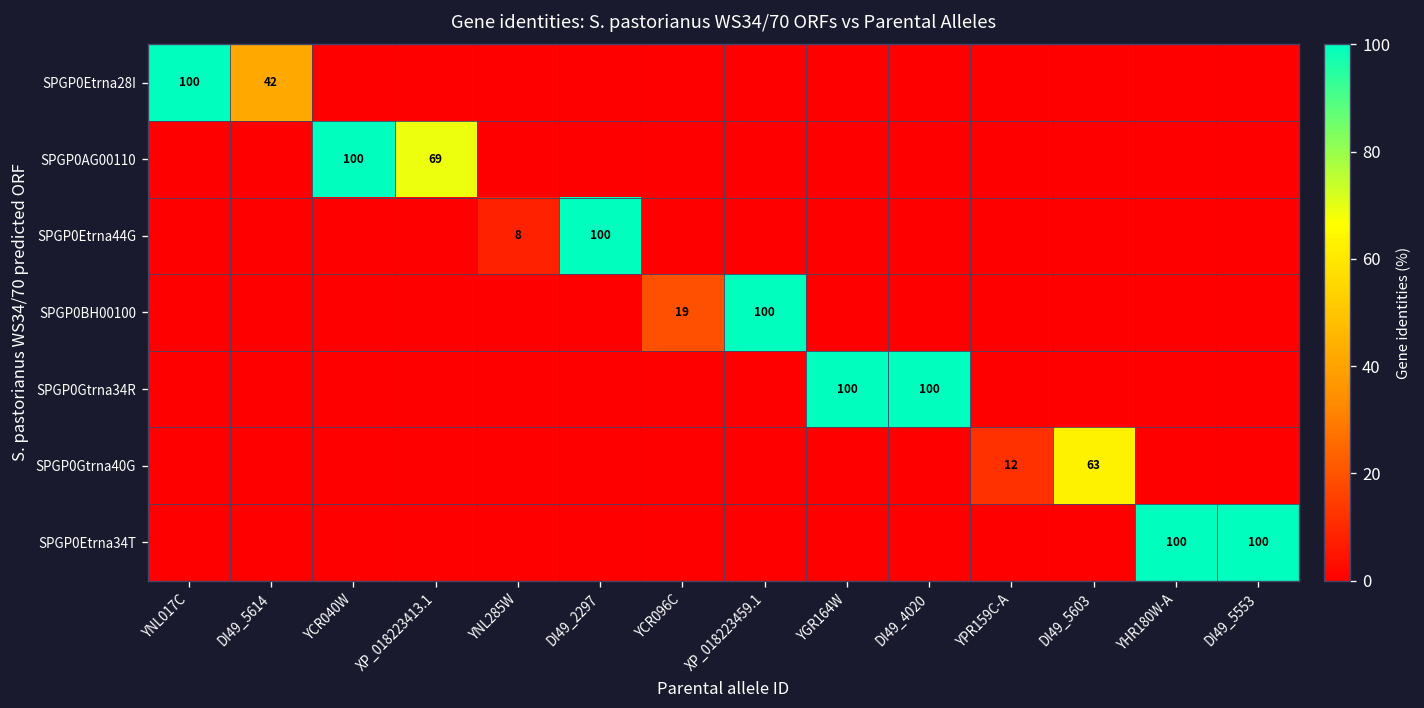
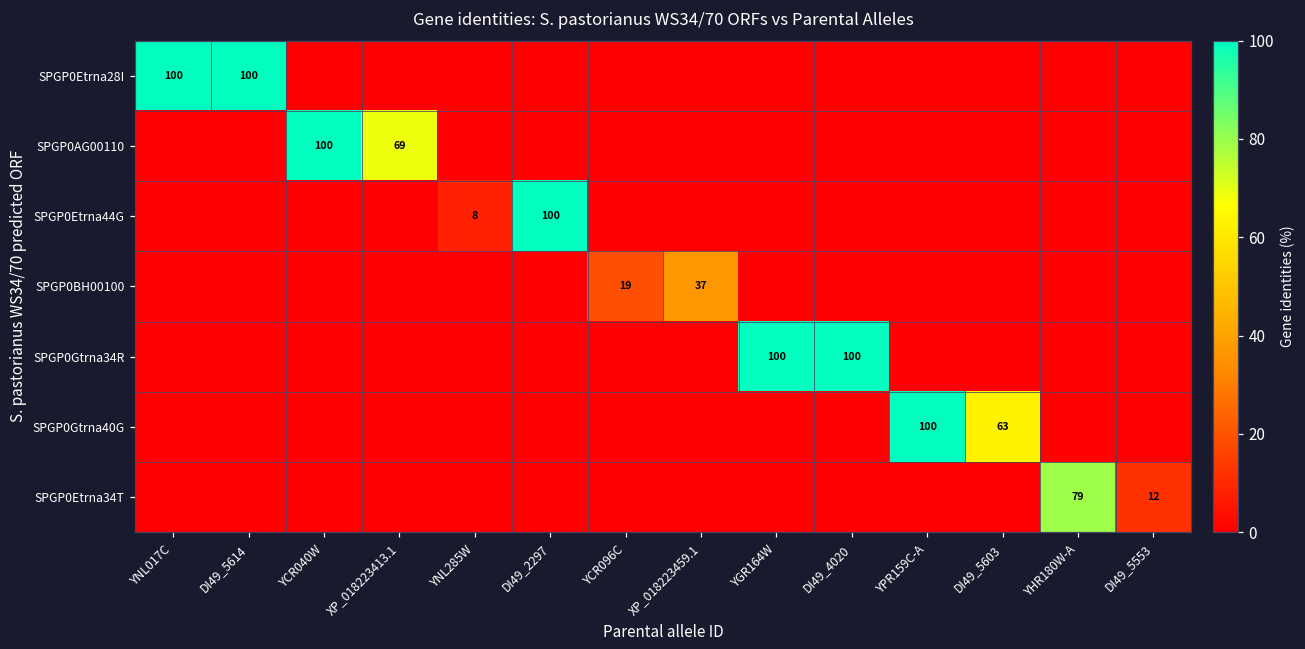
SPGP0Etrna28I, DI49_5614: 42 -> 100
SPGP0BH00100, XP_018223459.1: 100 -> 37
SPGP0Gtrna40G, YPR159C-A: 12 -> 100
SPGP0Etrna34T, YHR180W-A: 100 -> 79
SPGP0Etrna34T, DI49_5553: 100 -> 12
